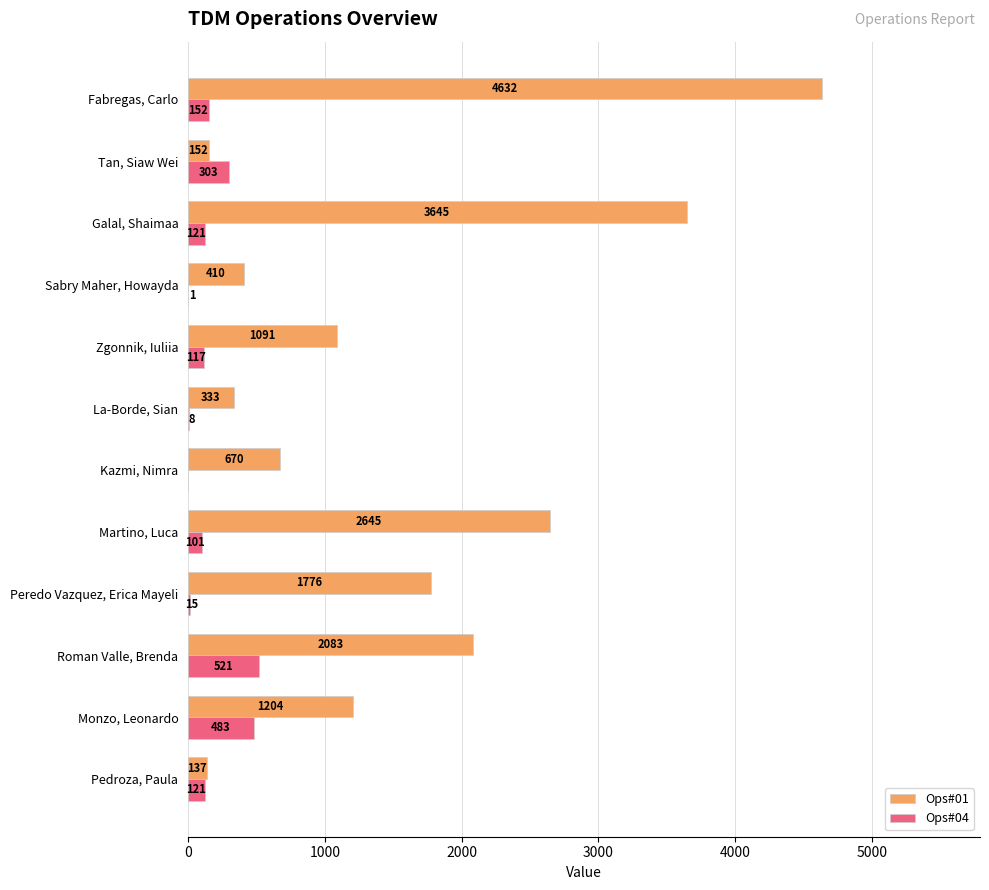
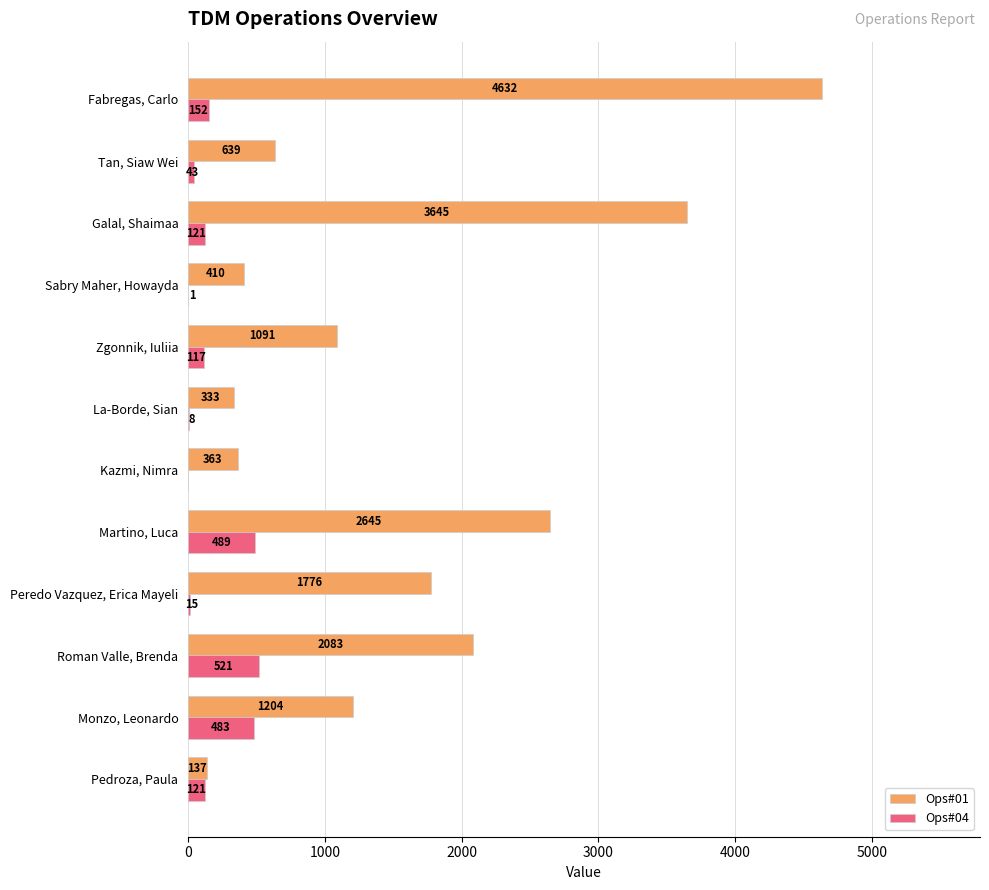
Ops#01, Tan, Siaw Wei: 152 -> 639
Ops#04, Tan, Siaw Wei: 303 -> 43
Ops#01, Kazmi, Nimra: 670 -> 363
Ops#04, Martino, Luca: 101 -> 489
